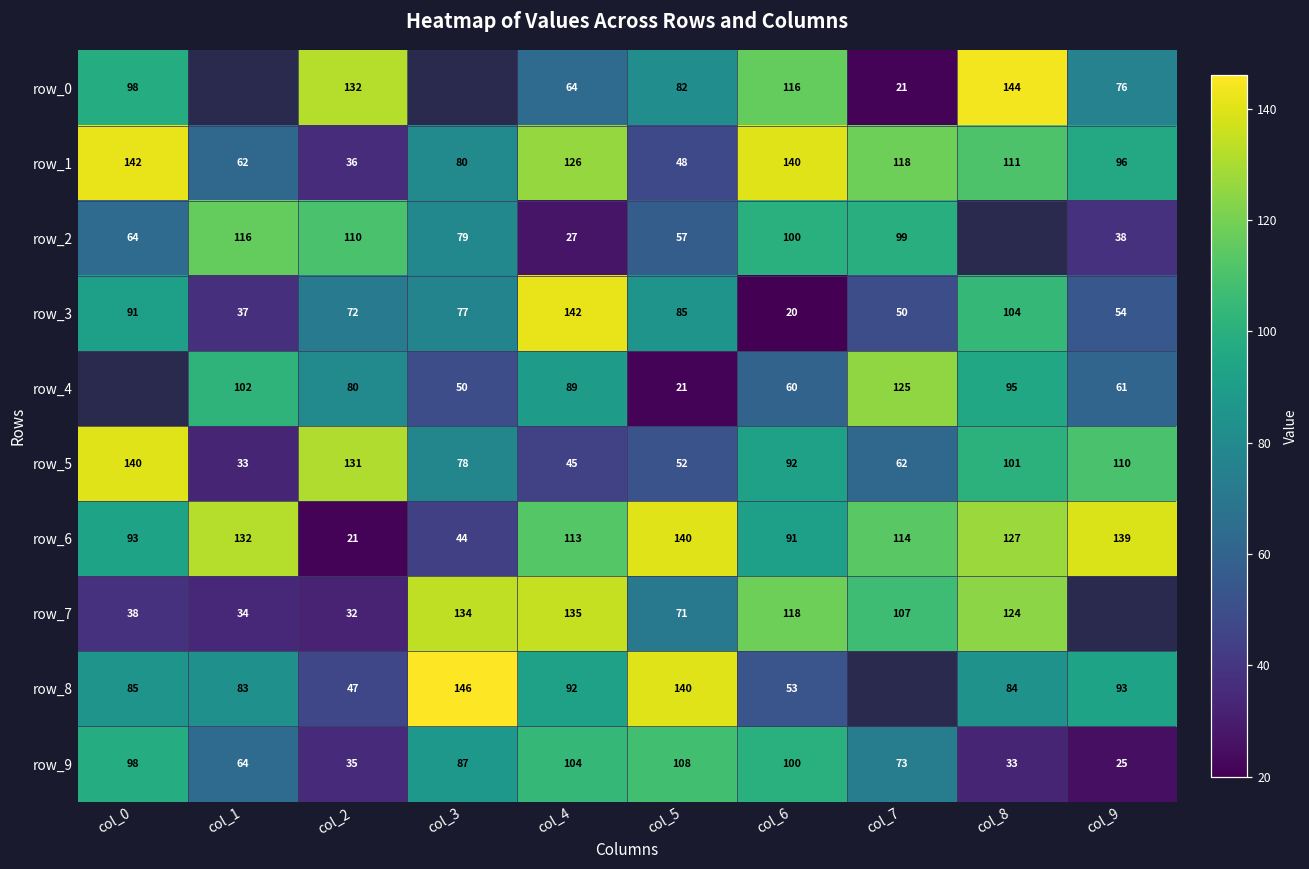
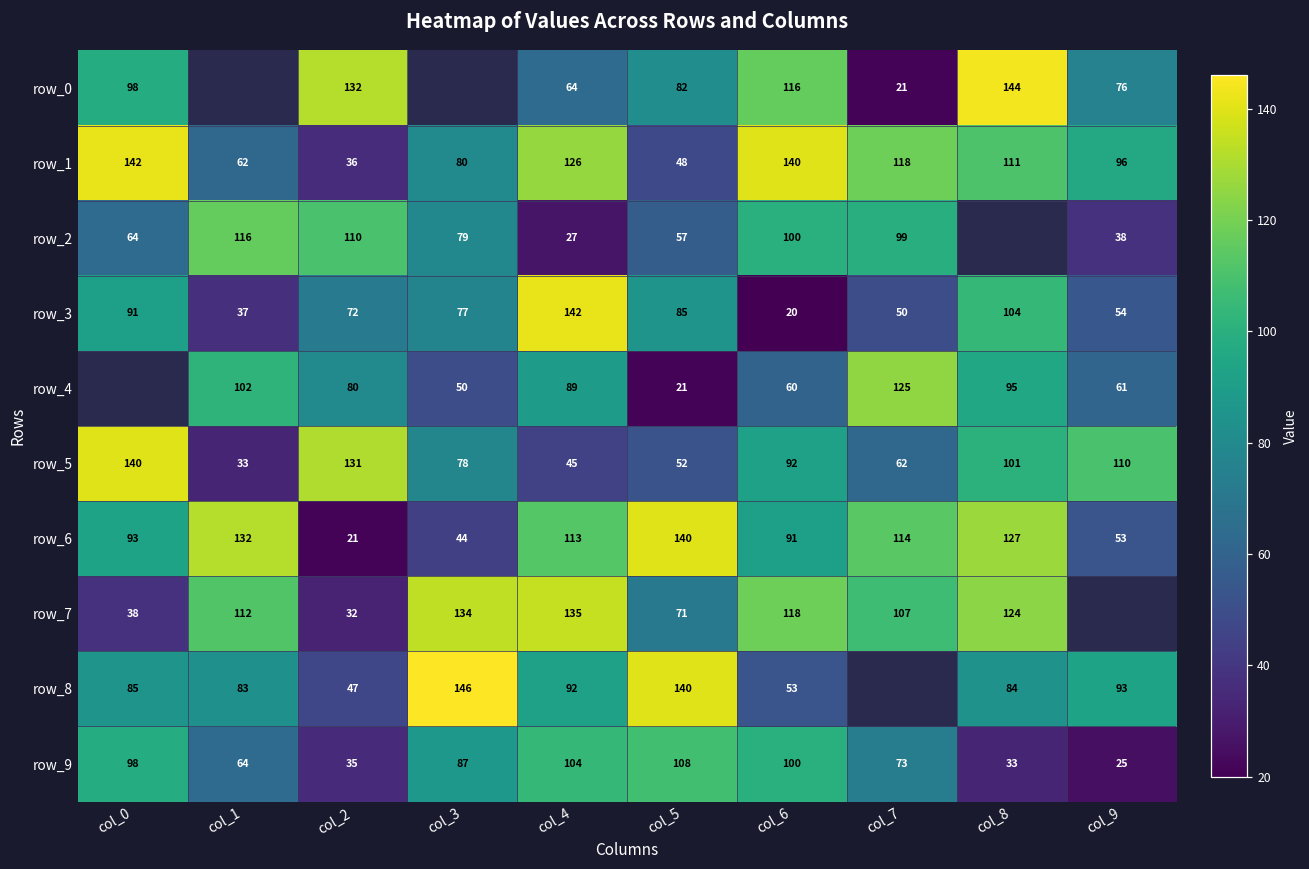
row_6, col_9: 139 -> 53
row_7, col_1: 34 -> 112
